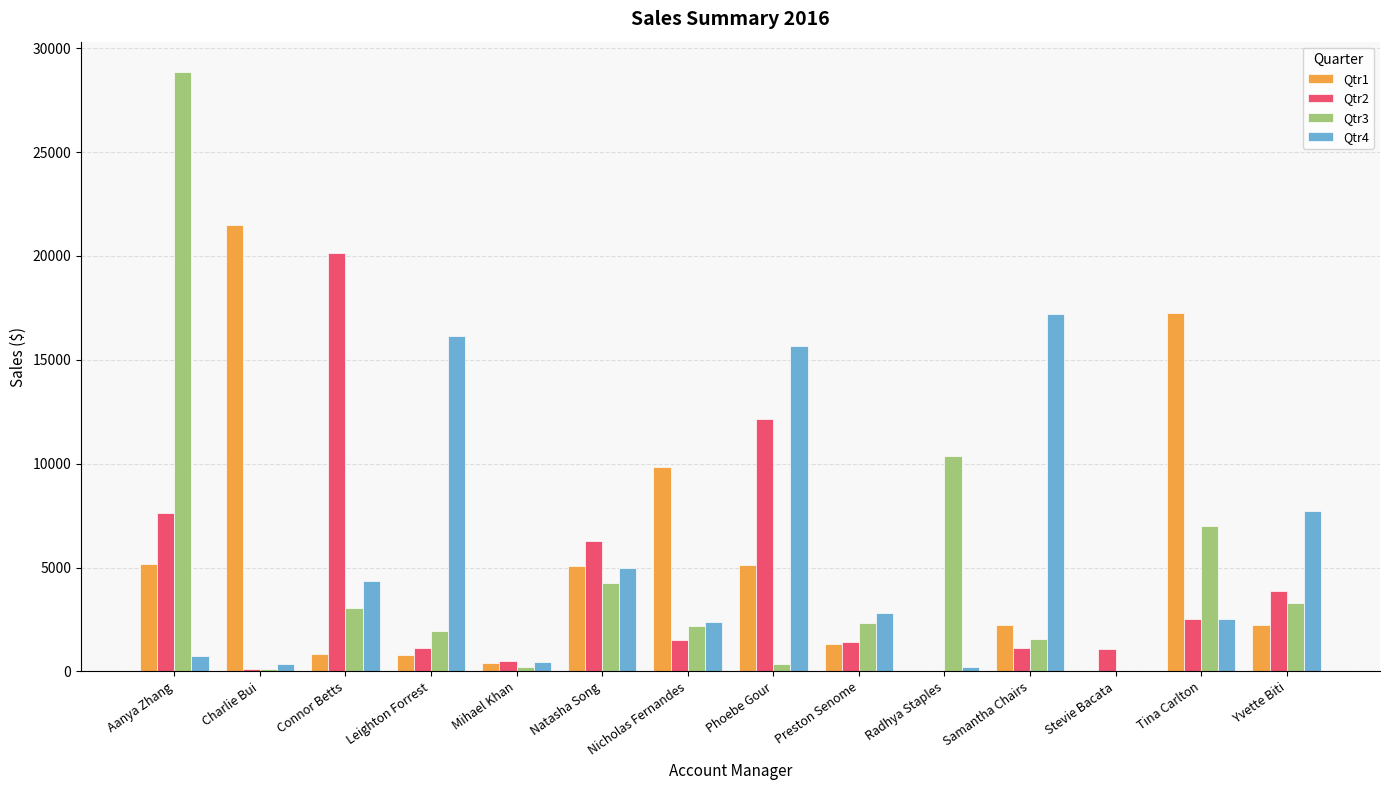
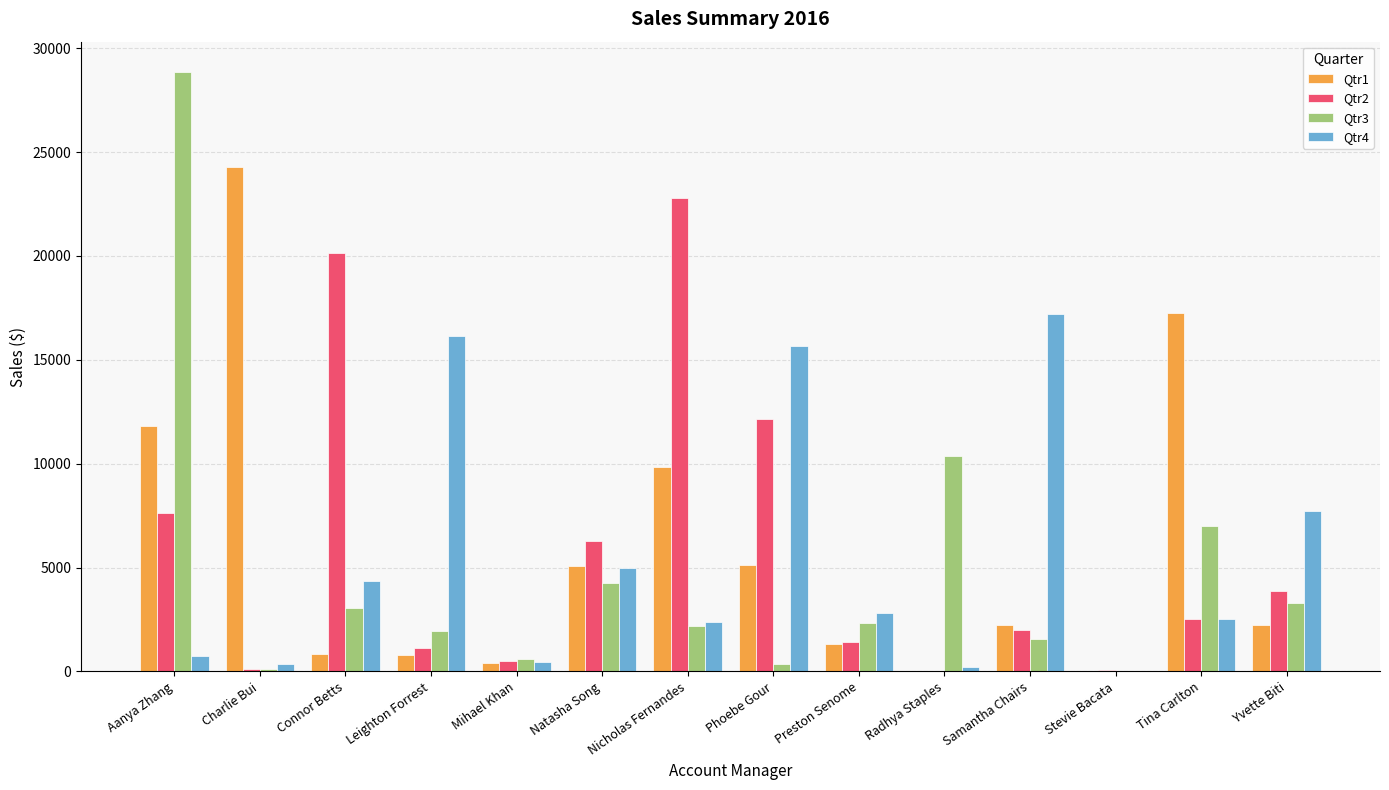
Qtr1, Aanya Zhang: 5200 -> 11800
Qtr1, Charlie Bui: 21500 -> 24300
Qtr3, Mihael Khan: 200 -> 600
Qtr2, Nicholas Fernandes: 1500 -> 22800
Qtr2, Samantha Chairs: 1100 -> 2000
Qtr2, Stevie Bacata: 1100 -> 100
